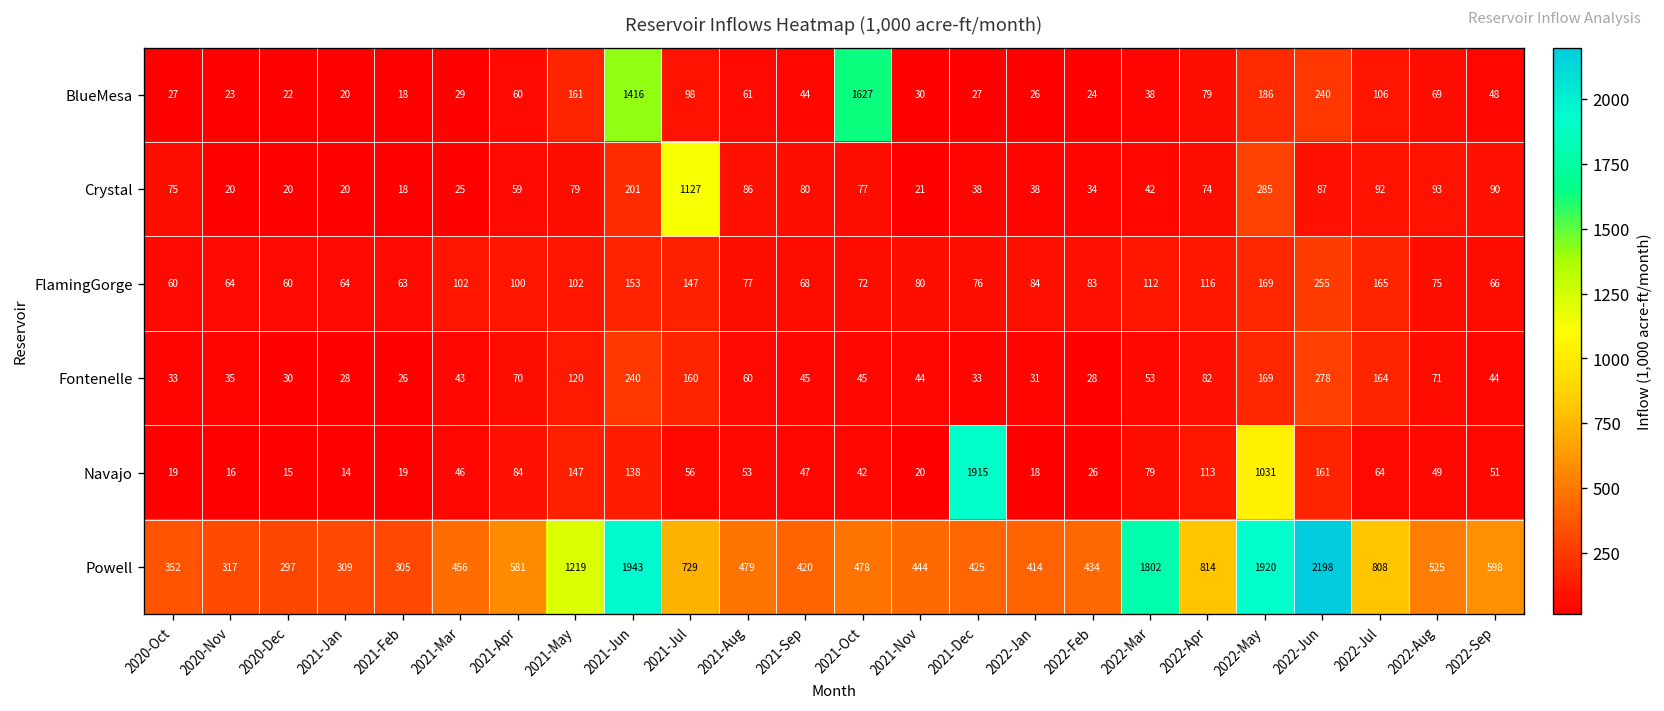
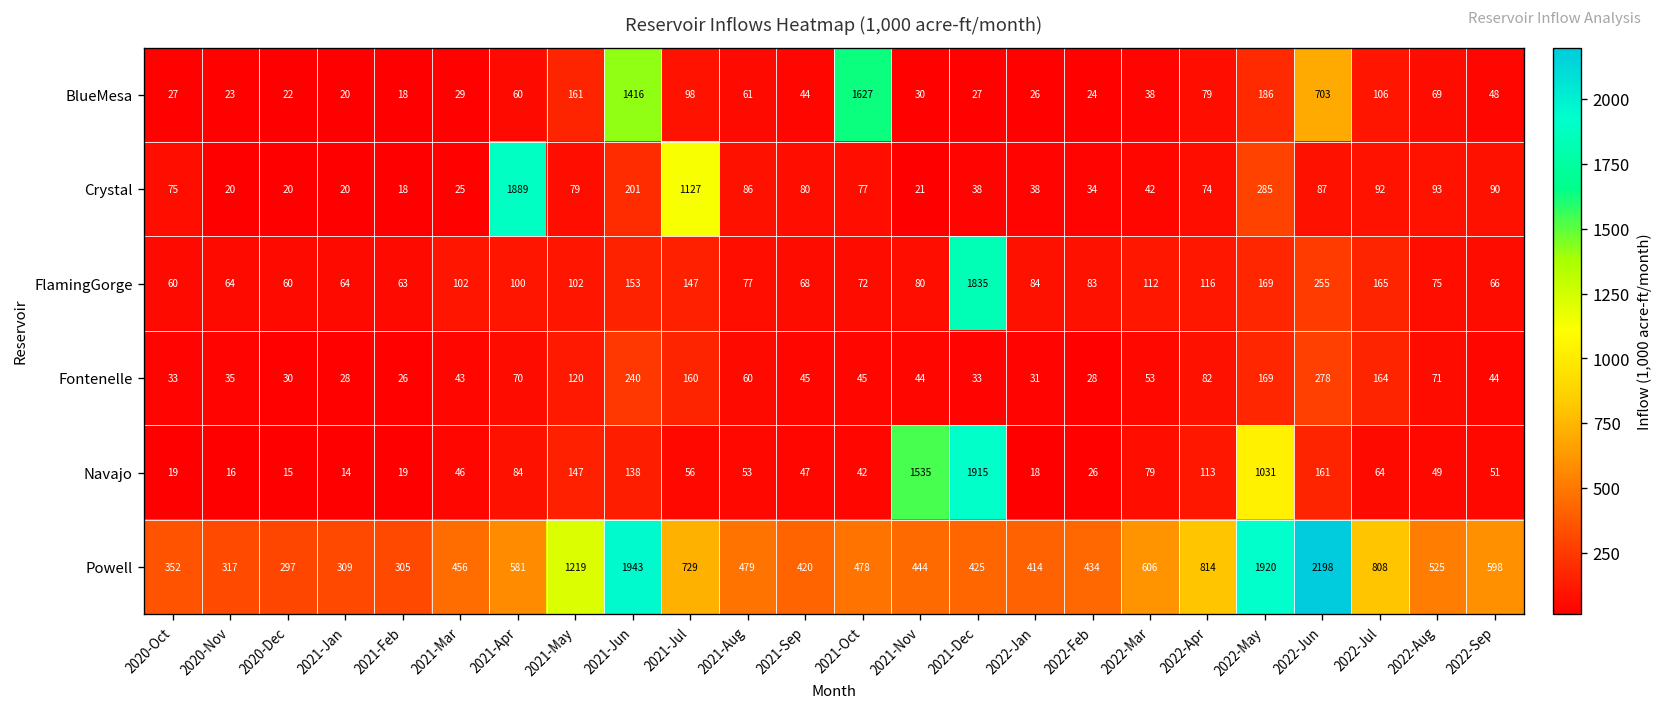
BlueMesa, 2022-Jun: 240 -> 703
Crystal, 2021-Apr: 59 -> 1889
FlamingGorge, 2021-Dec: 76 -> 1835
Navajo, 2021-Nov: 20 -> 1535
Powell, 2022-Mar: 1802 -> 606
